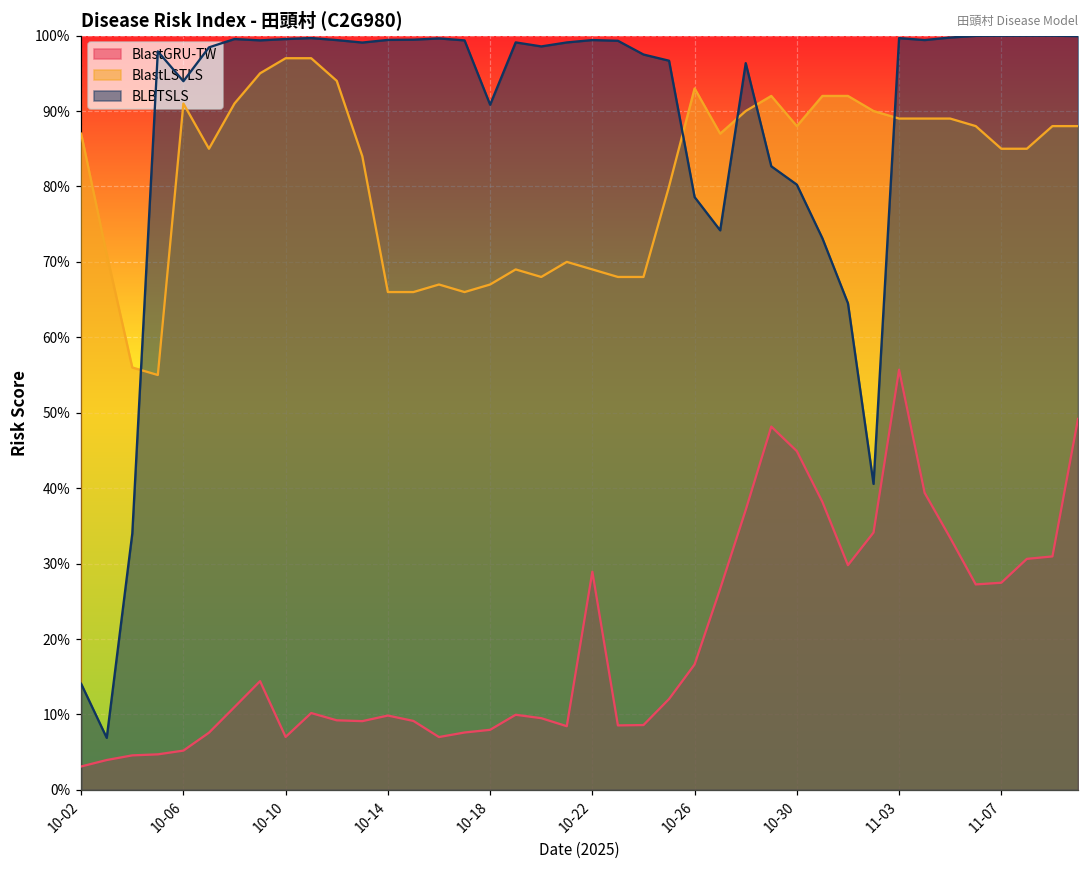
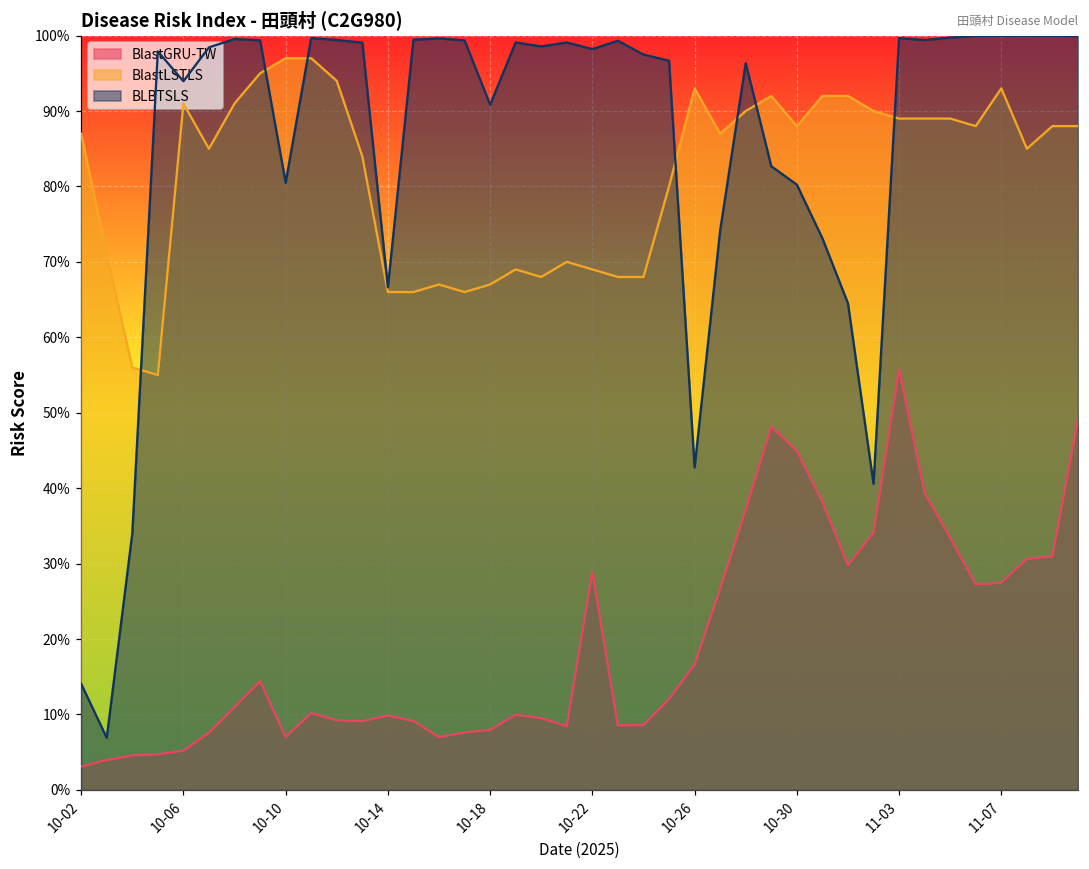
BLBTSLS, 10-10: 100% -> 80%
BLBTSLS, 10-14: 99% -> 67%
BLBTSLS, 10-22: 99% -> 98%
BLBTSLS, 10-26: 79% -> 43%
BlastLSTLS, 11-07: 85% -> 93%
